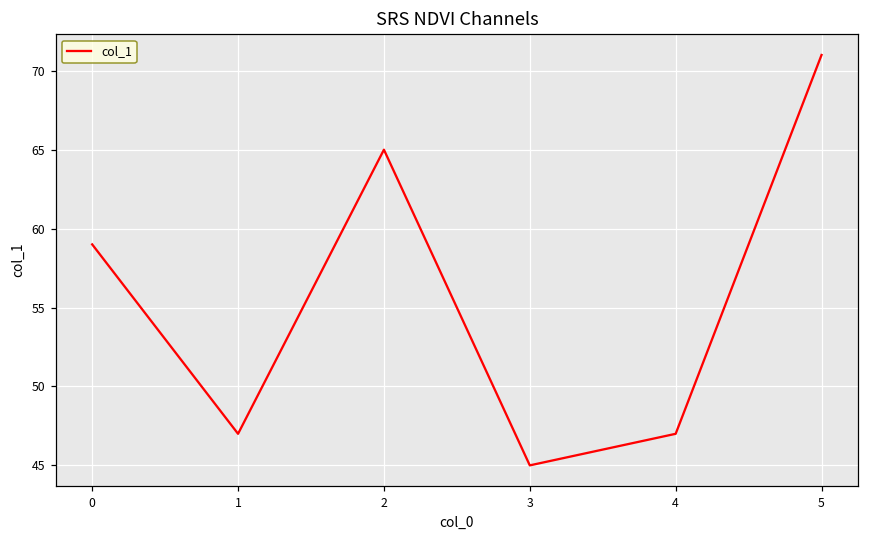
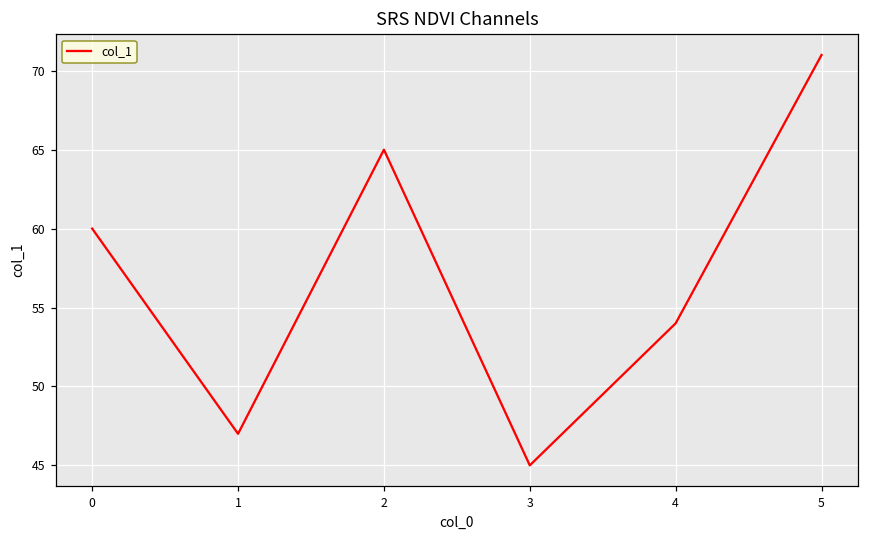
0: 59 -> 60
4: 47 -> 54
